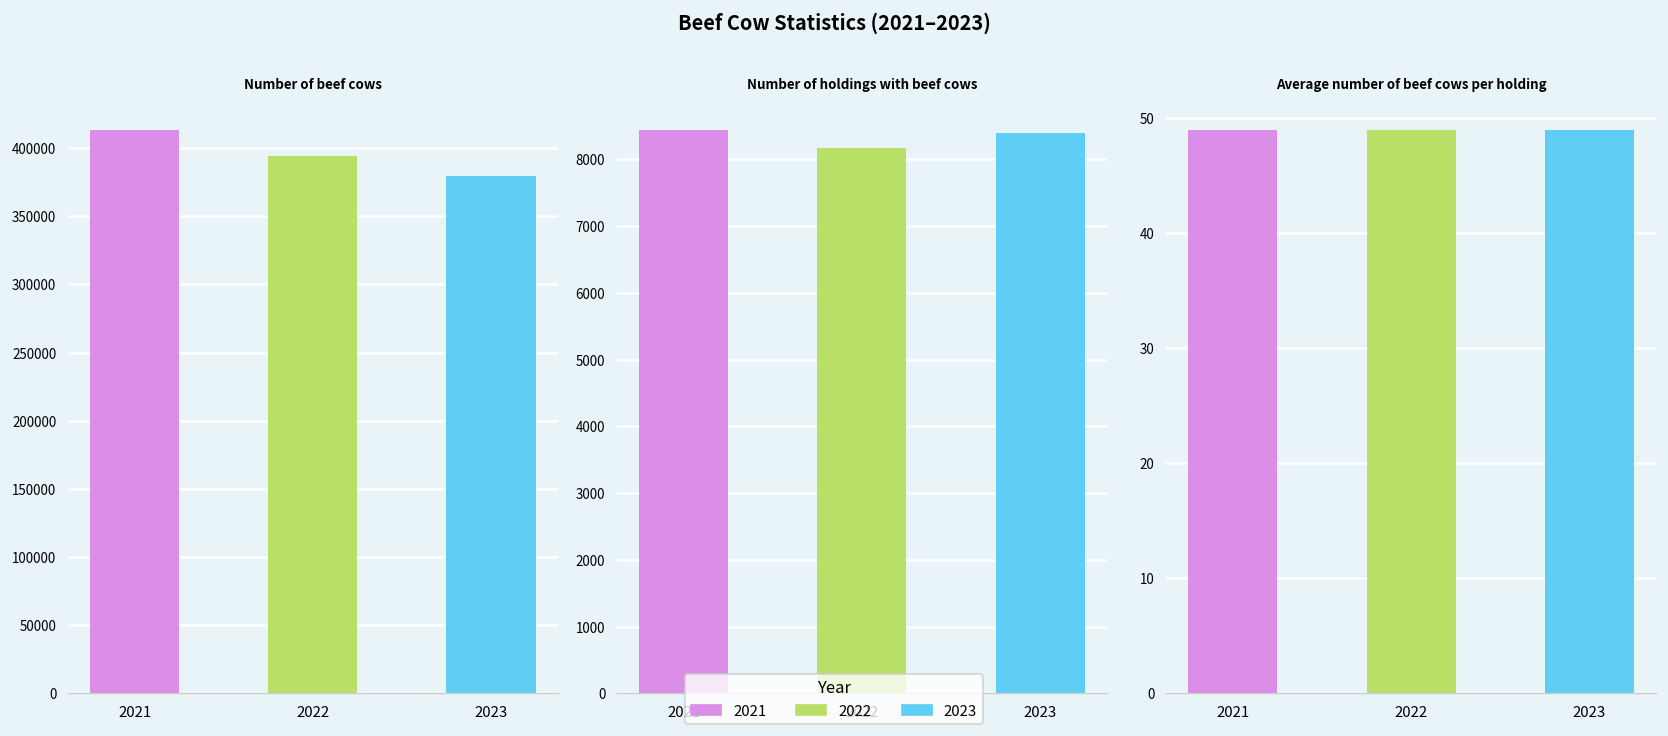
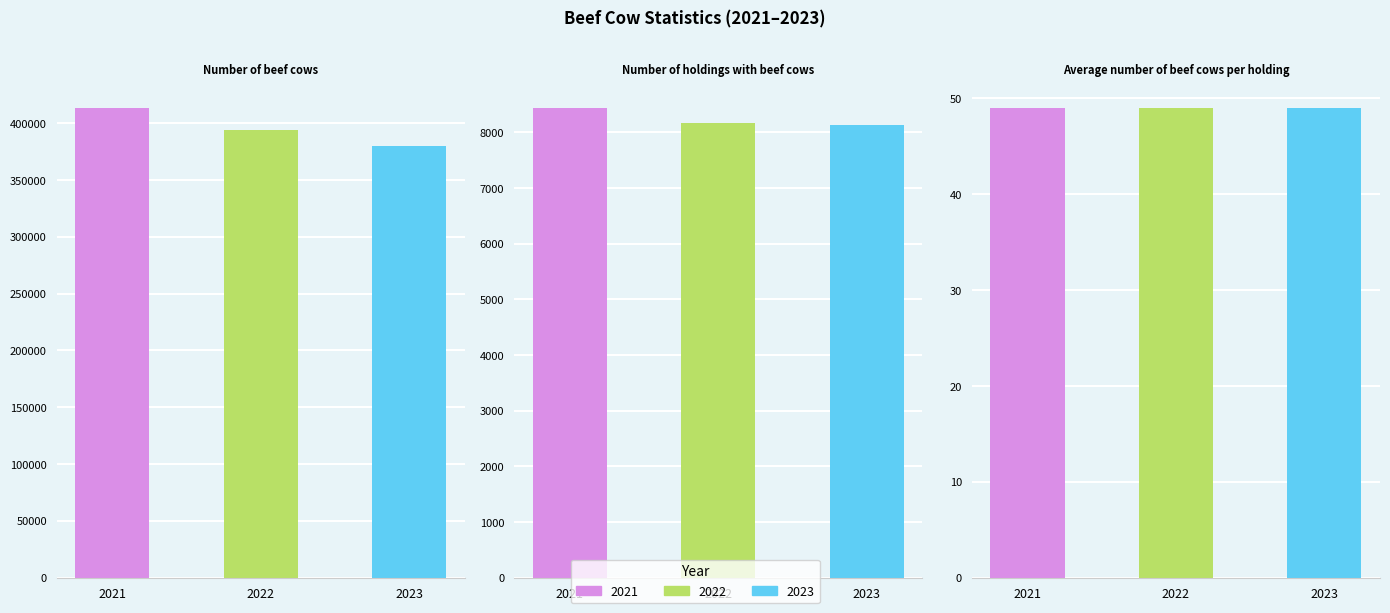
Number of holdings with beef cows, 2023: 8400 -> 8100
